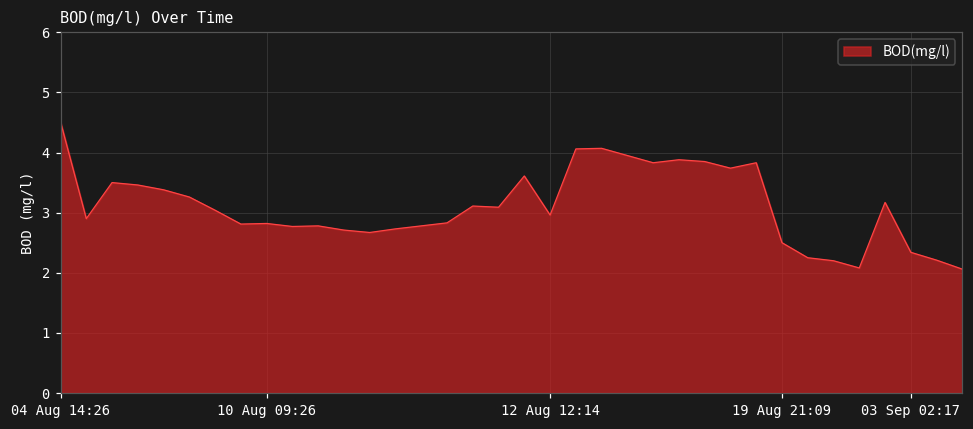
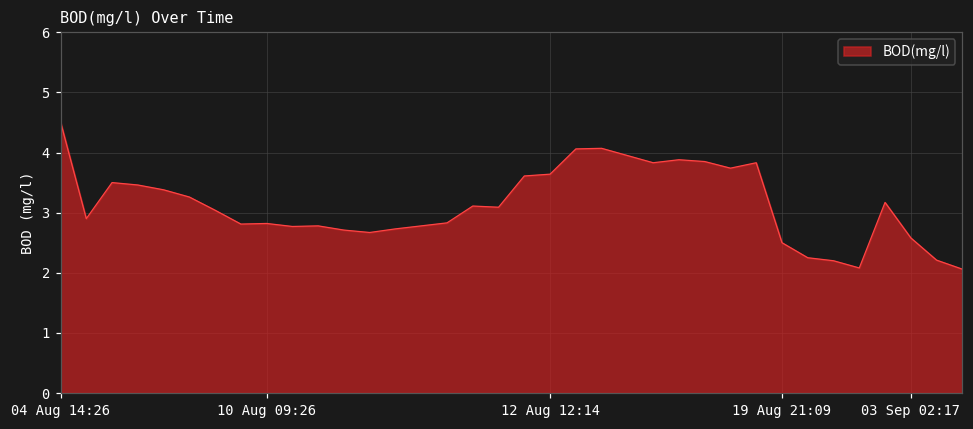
12 Aug 12:14: 3.0 -> 3.6
03 Sep 02:17: 2.3 -> 2.6
